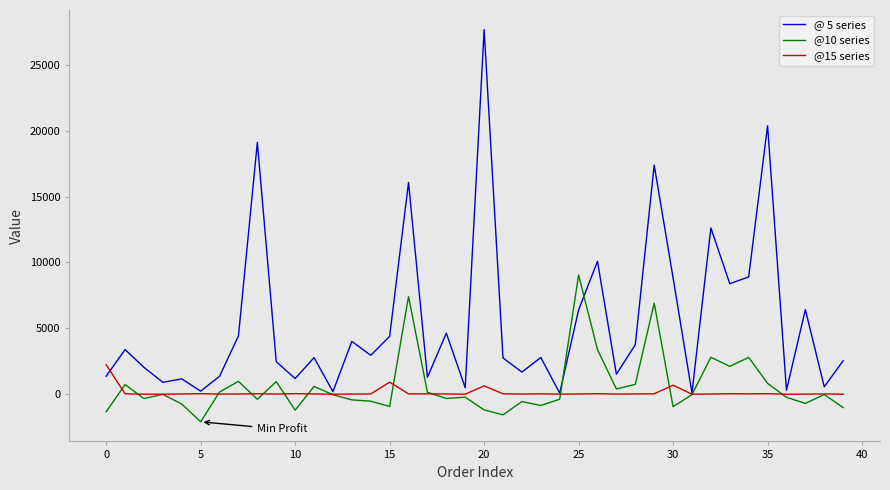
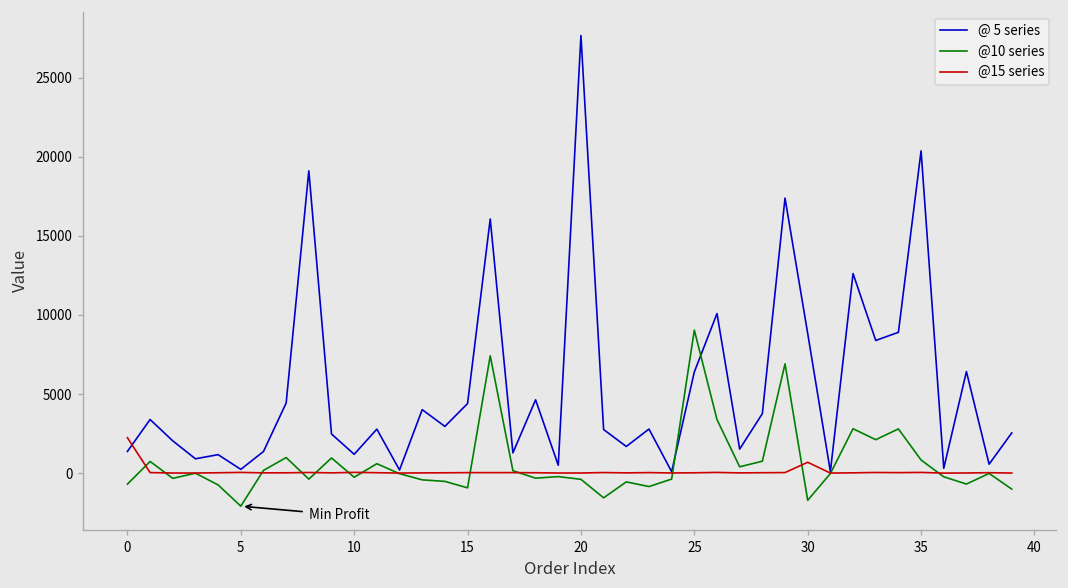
@10 series, 0: -1300 -> -700
@10 series, 10: -1200 -> -300
@15 series, 15: 900 -> 0
@10 series, 20: -1200 -> -400
@15 series, 20: 600 -> 0
@10 series, 30: -900 -> -1700
